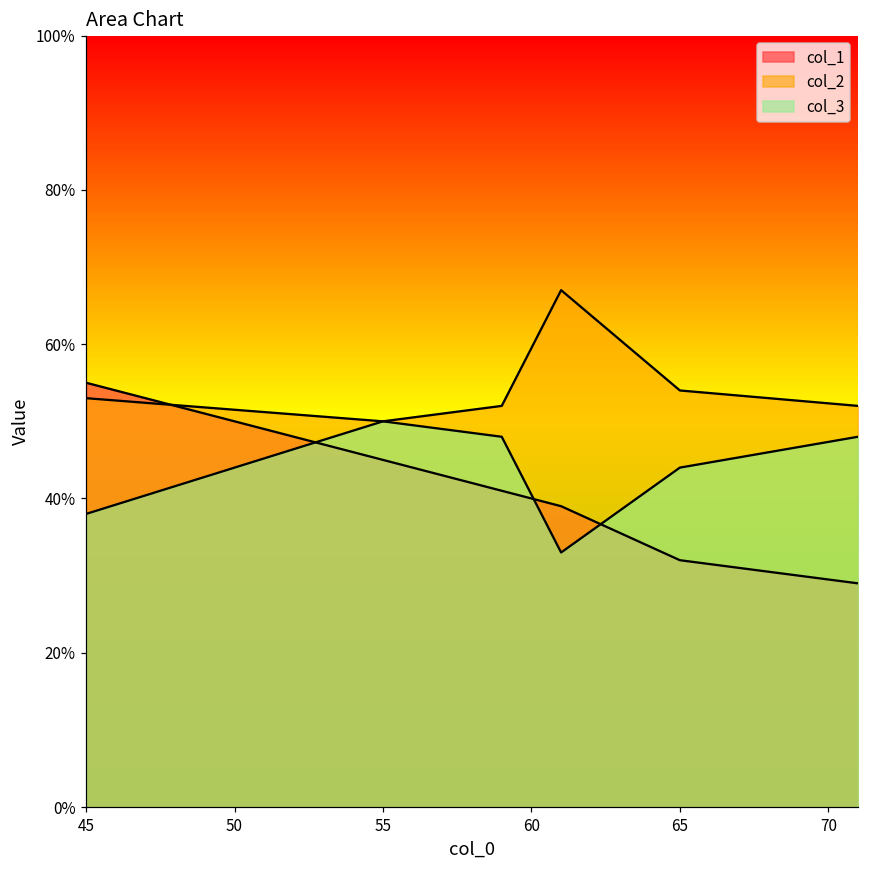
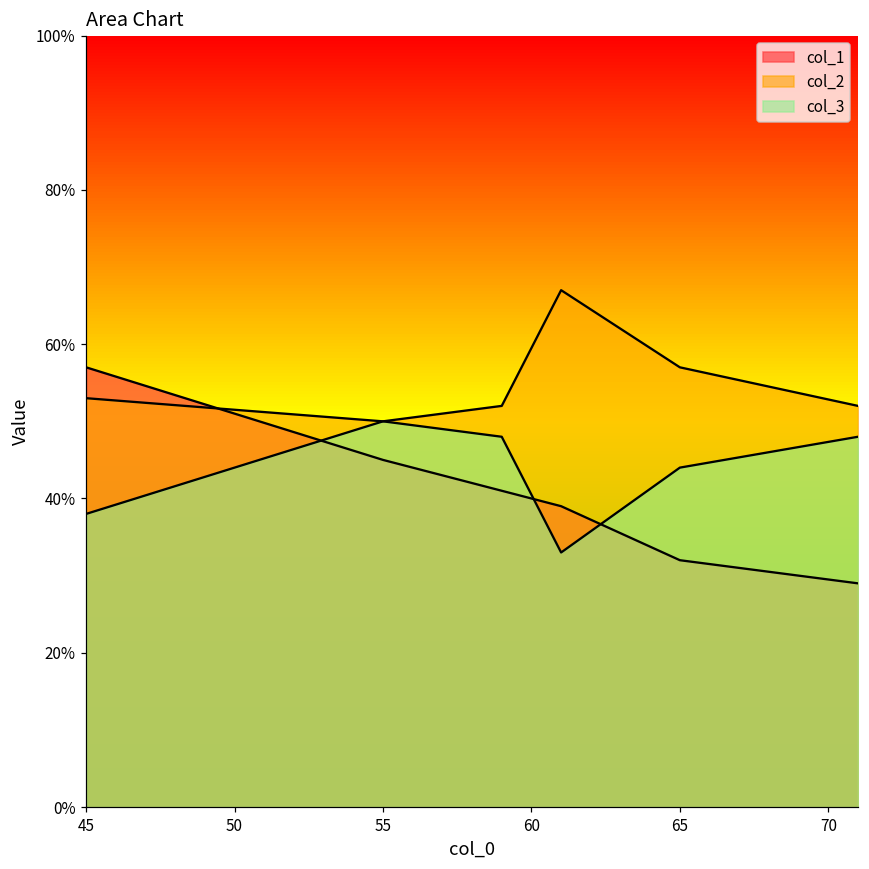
col_1, 45: 55% -> 57%
col_2, 65: 54% -> 57%
